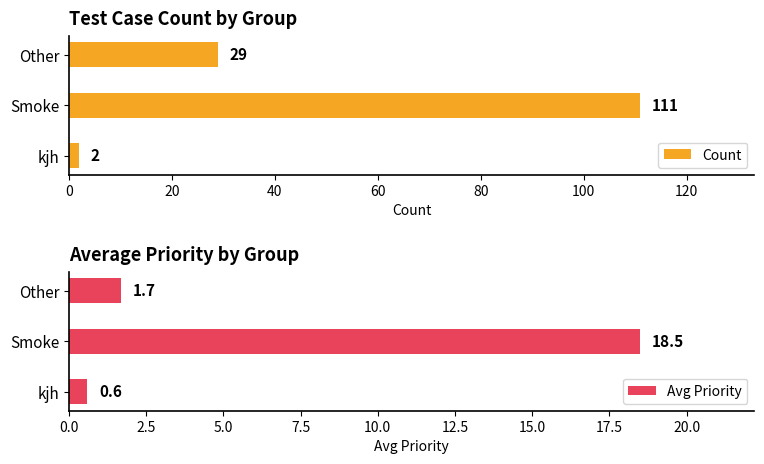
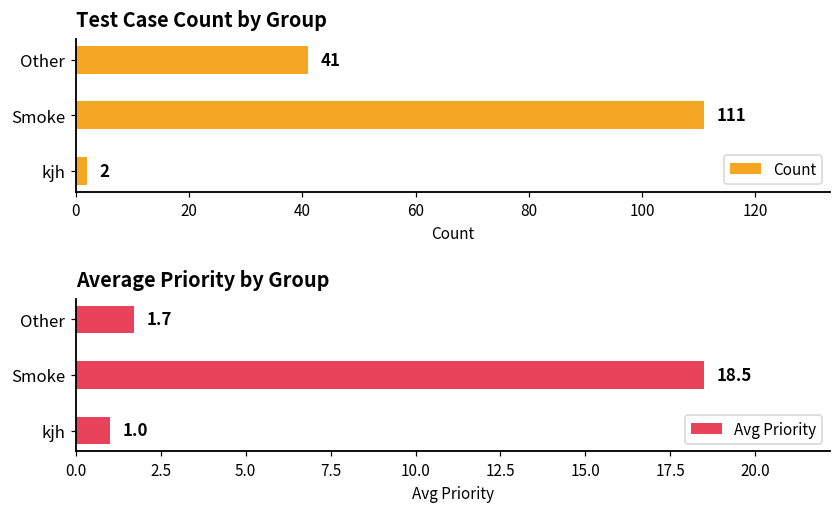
Test Case Count by Group, Other: 29 -> 41
Average Priority by Group, kjh: 0.6 -> 1.0
